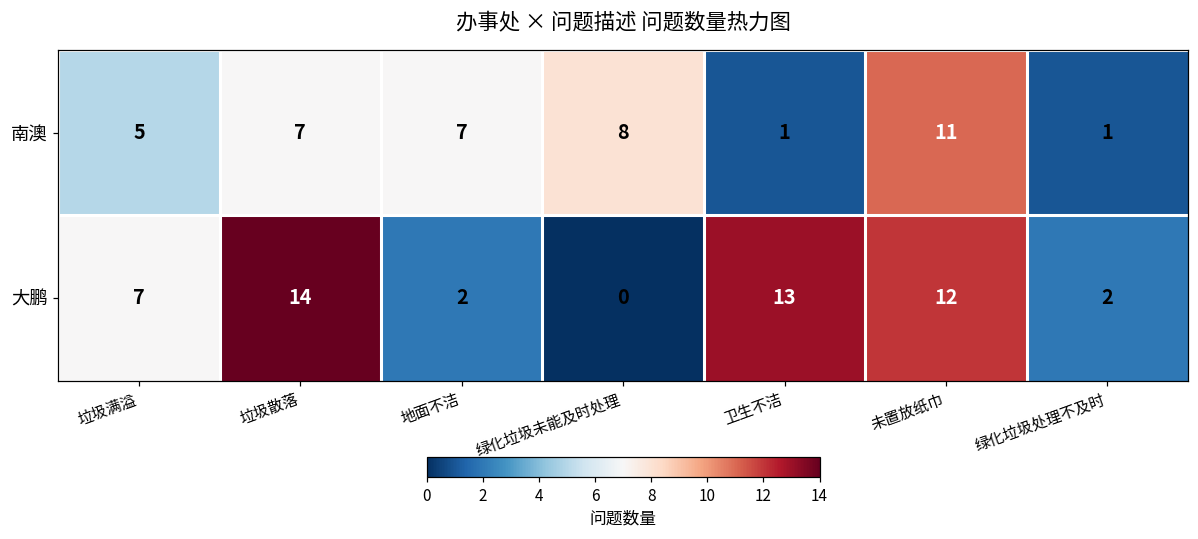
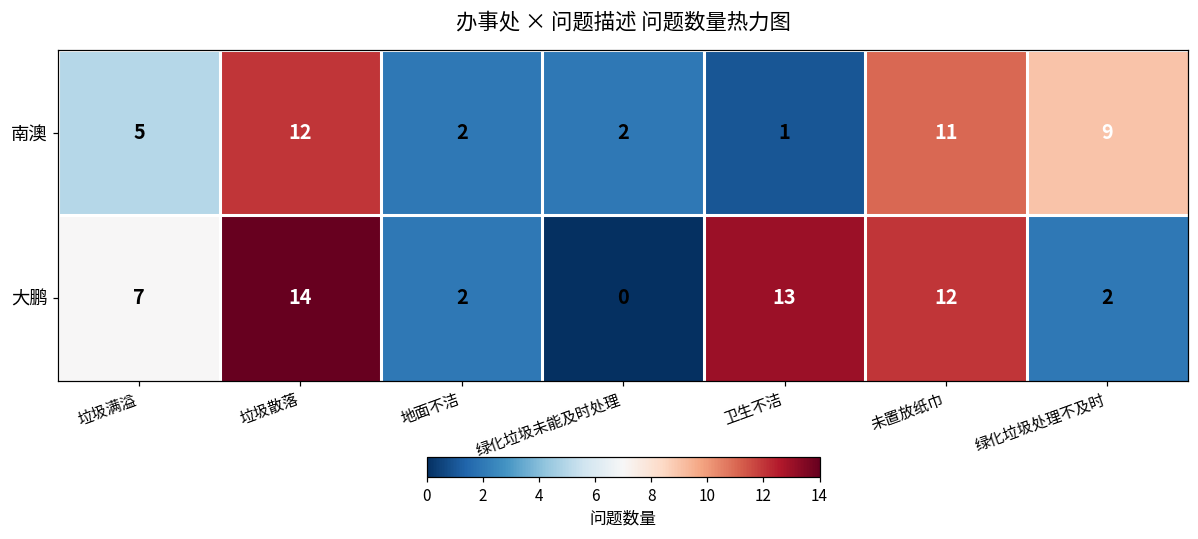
南澳, 垃圾散落: 7 -> 12
南澳, 地面不洁: 7 -> 2
南澳, 绿化垃圾未能及时处理: 8 -> 2
南澳, 绿化垃圾处理不及时: 1 -> 9
